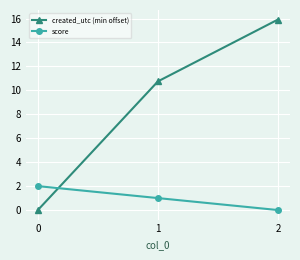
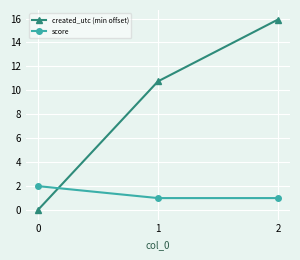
score, 2: 0 -> 1
